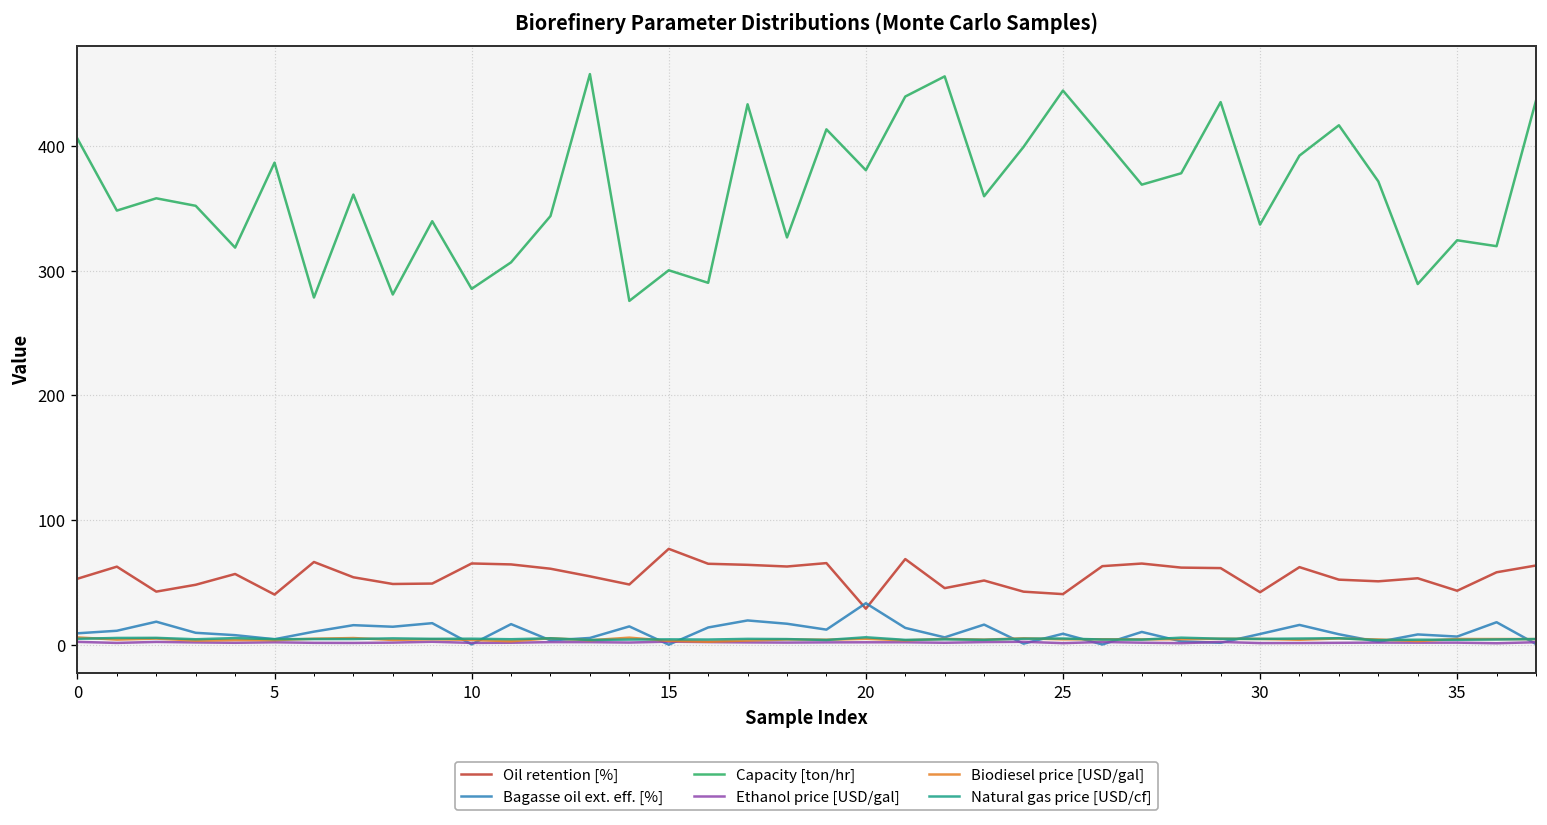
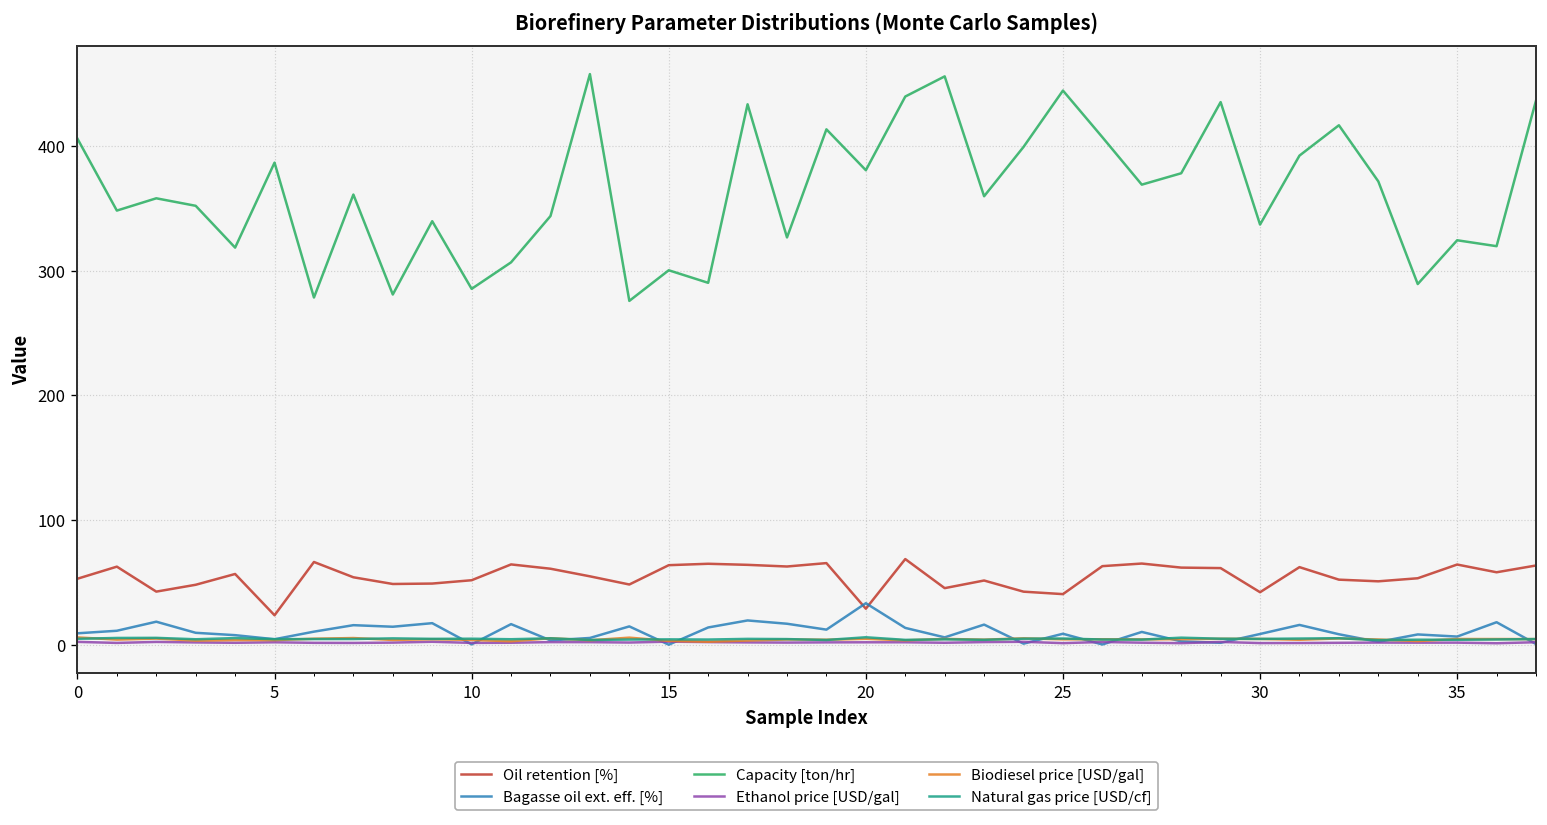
Oil retention [%], 5: 40 -> 24
Oil retention [%], 10: 65 -> 52
Oil retention [%], 15: 77 -> 64
Oil retention [%], 35: 43 -> 64
